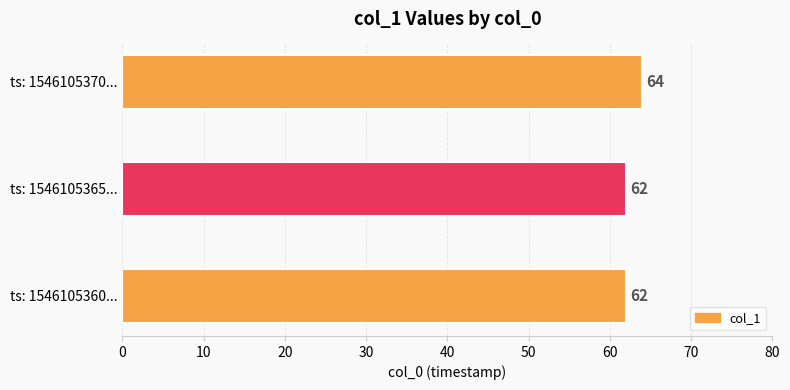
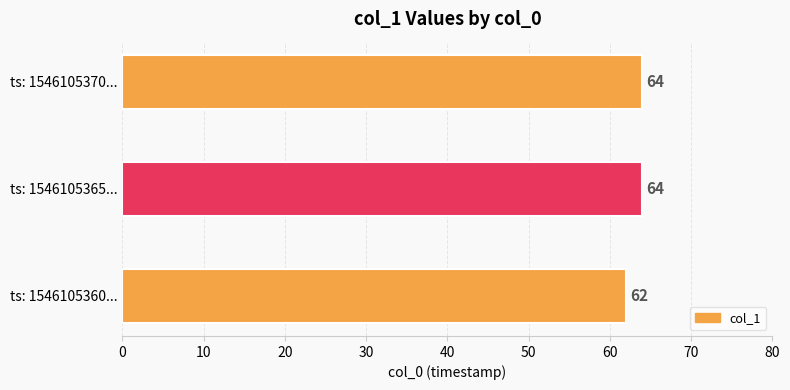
ts: 1546105365...: 62 -> 64
